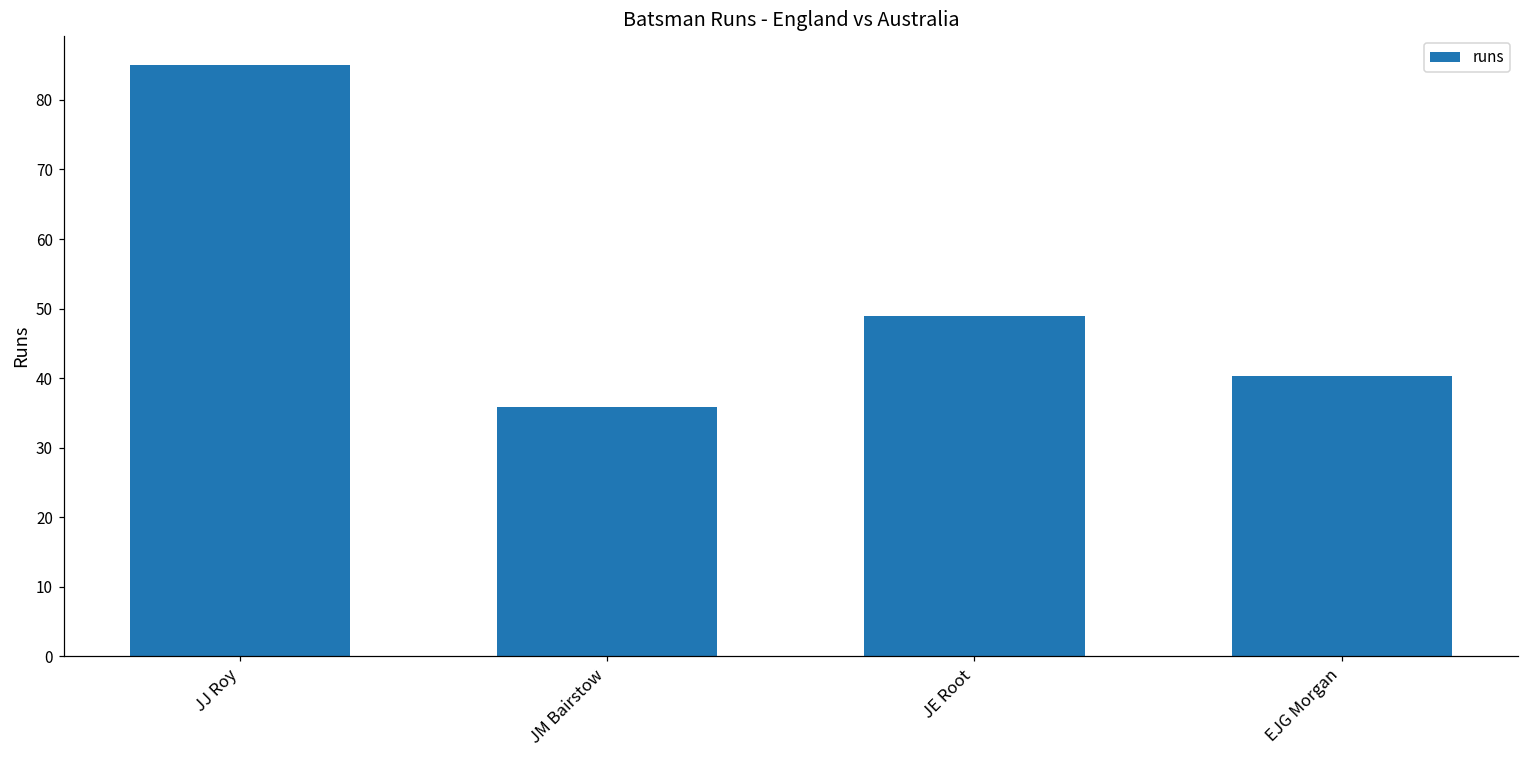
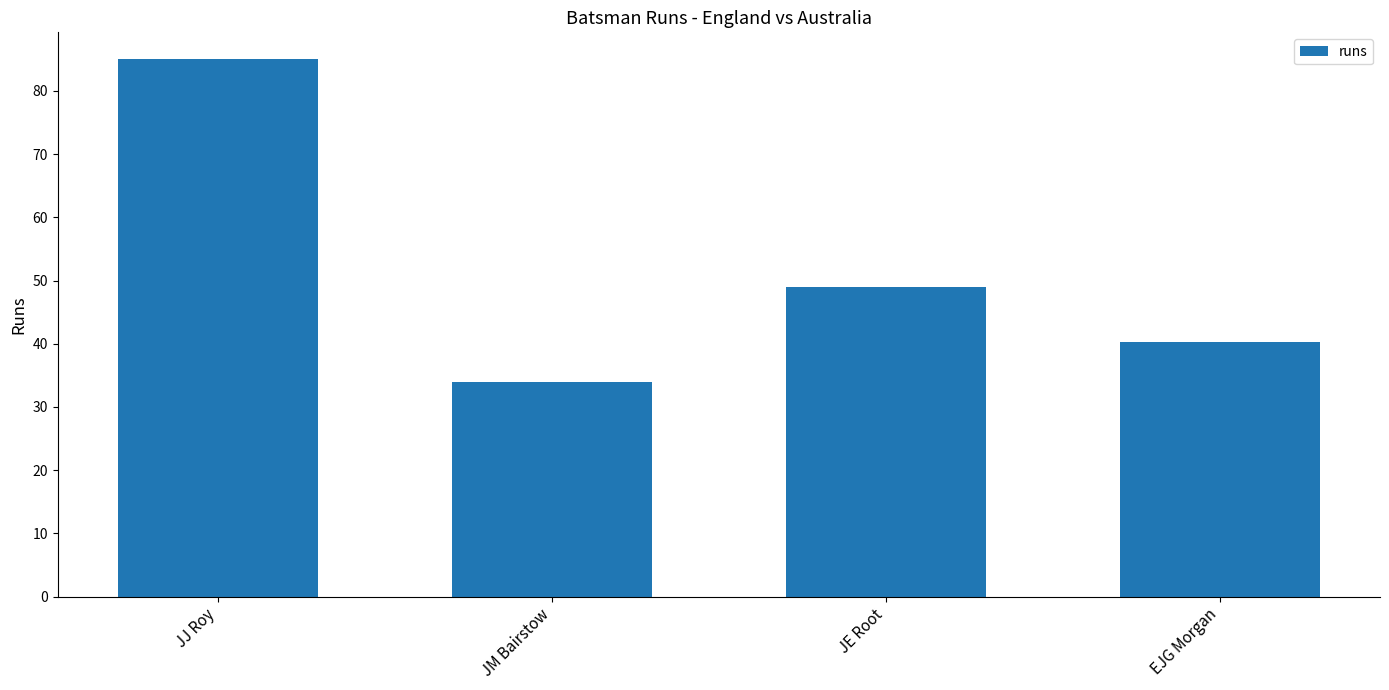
JM Bairstow: 36 -> 34
